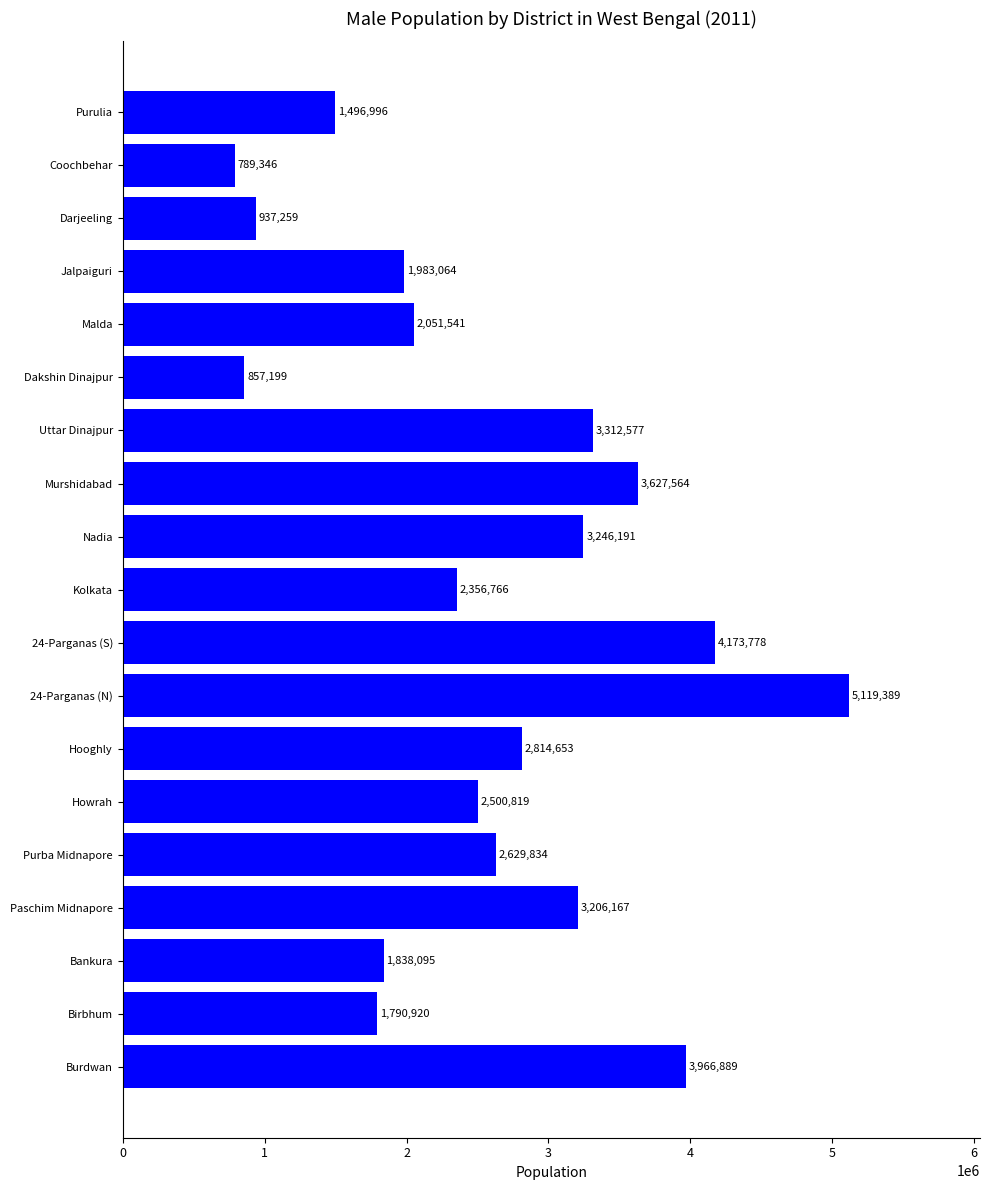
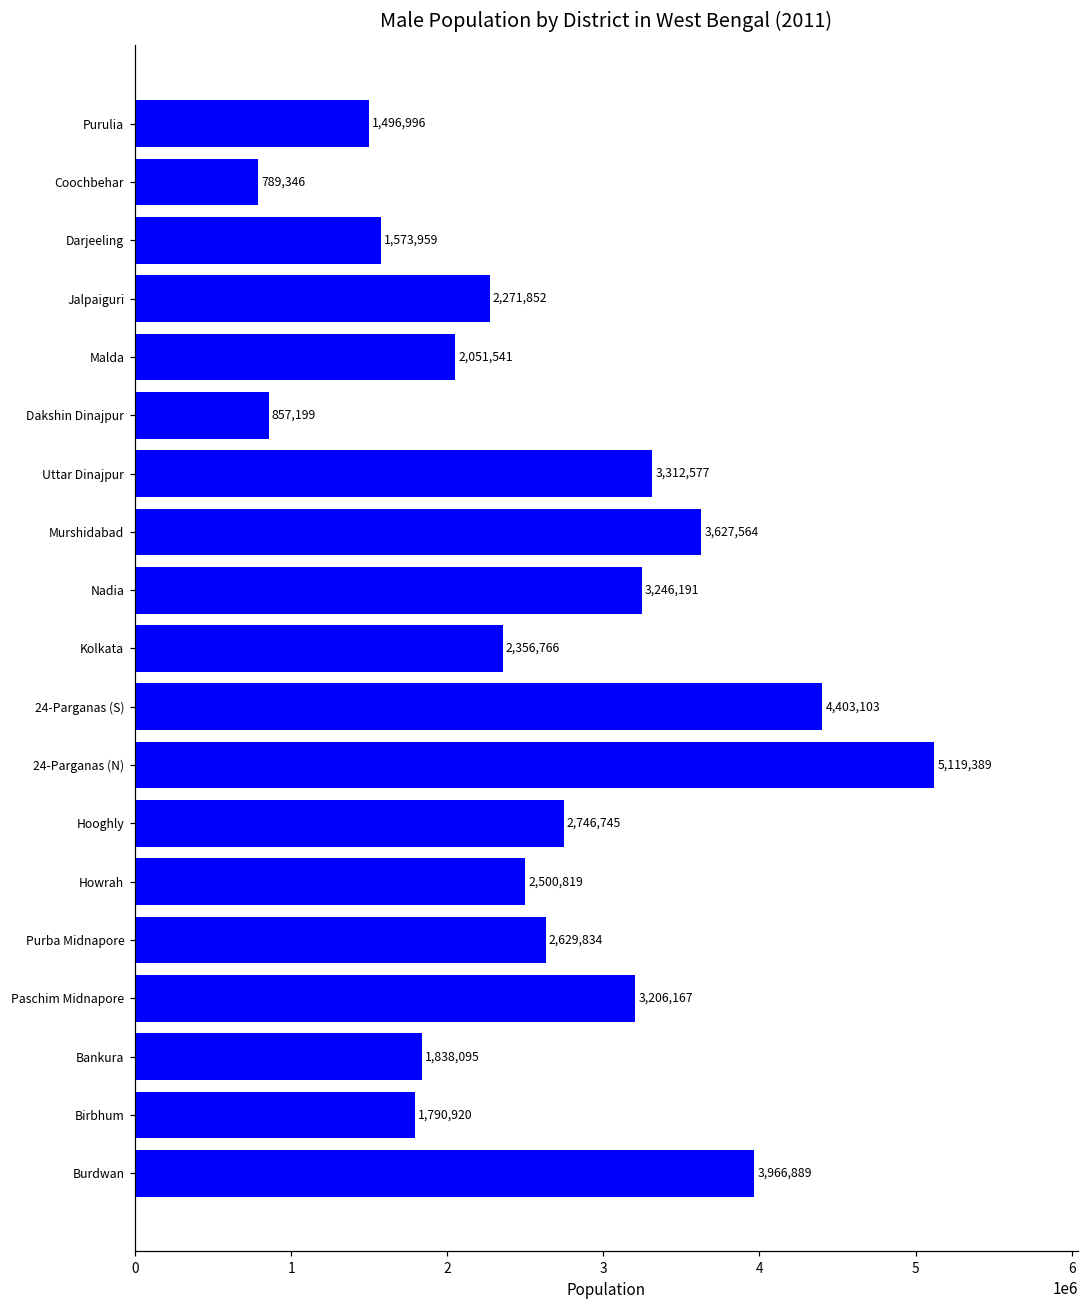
Darjeeling: 937,259 -> 1,573,959
Jalpaiguri: 1,983,064 -> 2,271,852
24-Parganas (S): 4,173,778 -> 4,403,103
Hooghly: 2,814,653 -> 2,746,745
